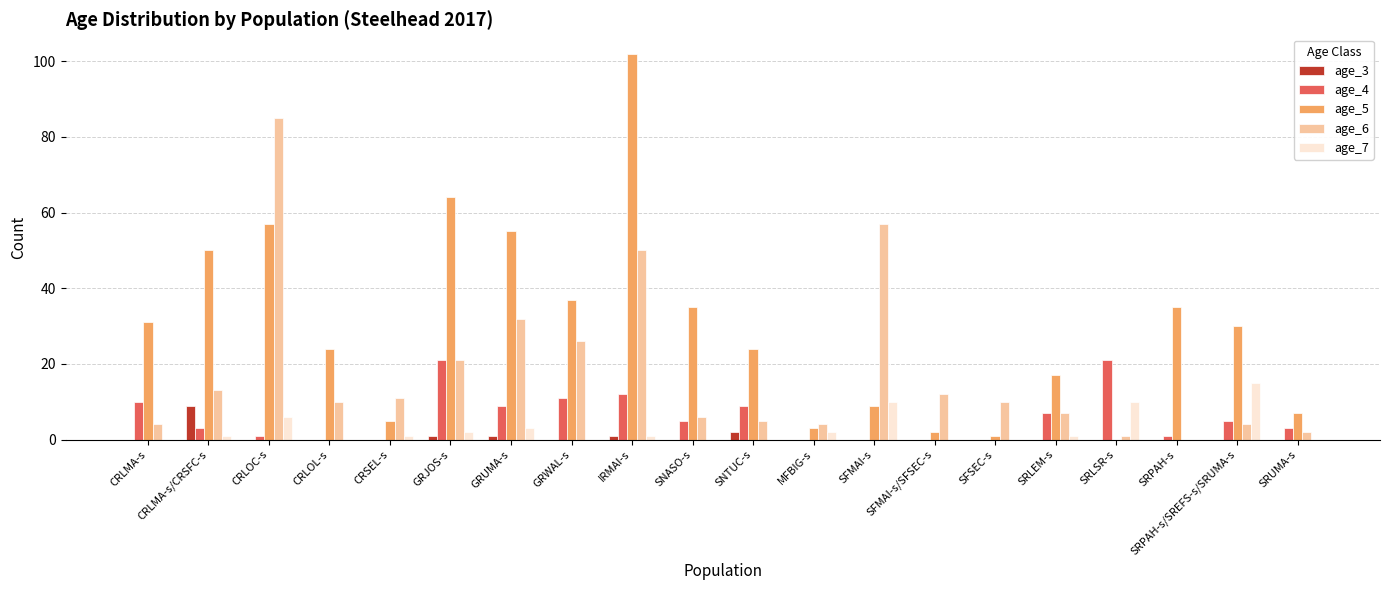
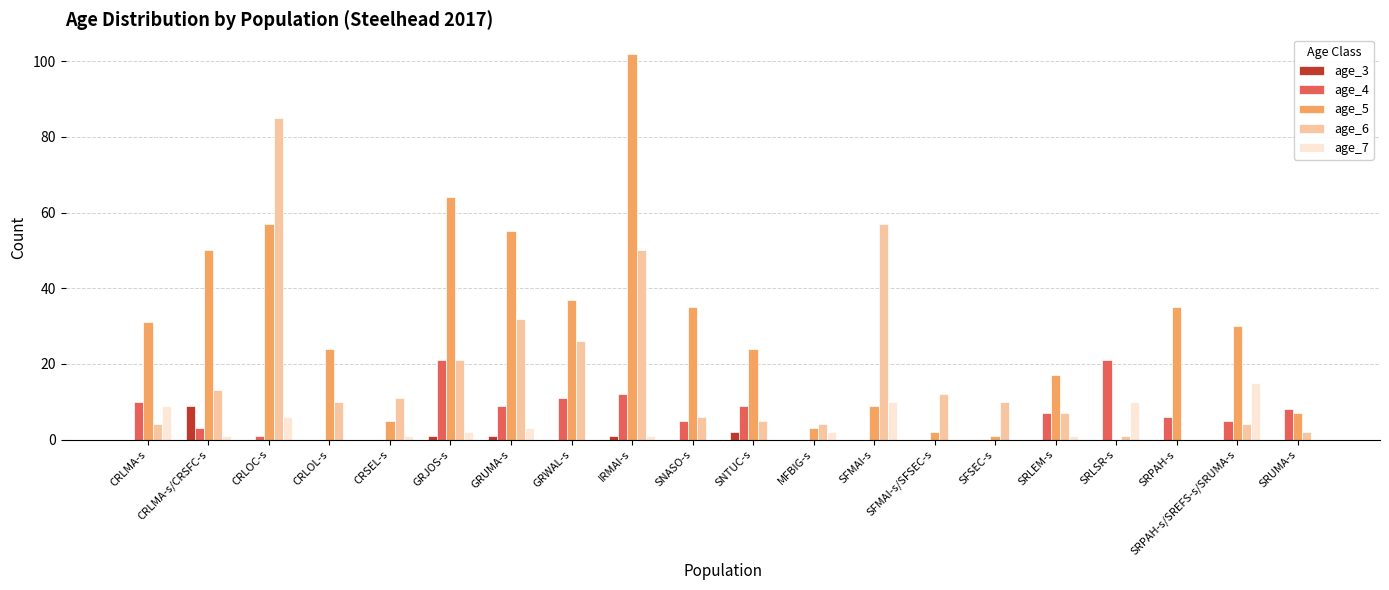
age_7, CRLMA-s: 0 -> 9
age_4, SRPAH-s: 1 -> 6
age_4, SRUMA-s: 3 -> 8
